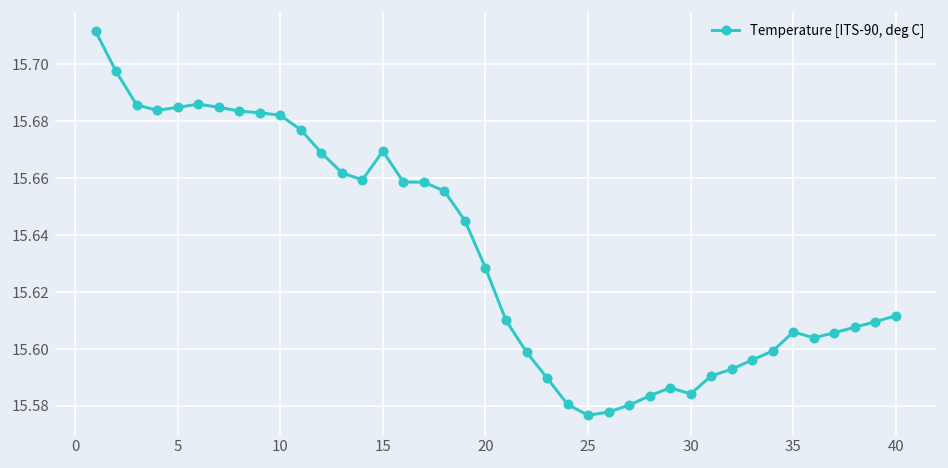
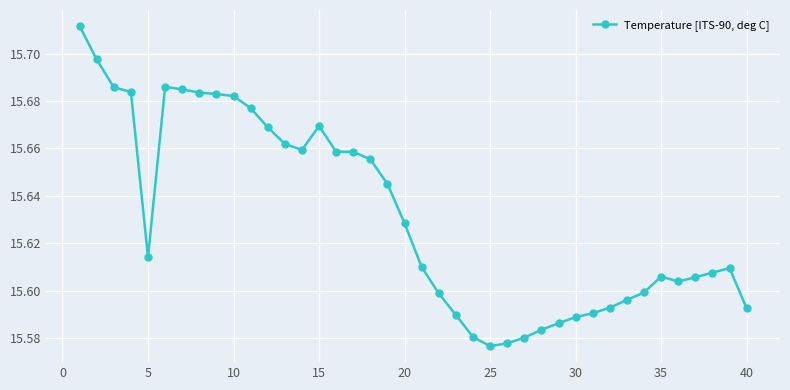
5: 15.685 -> 15.614
30: 15.584 -> 15.589
40: 15.612 -> 15.593
